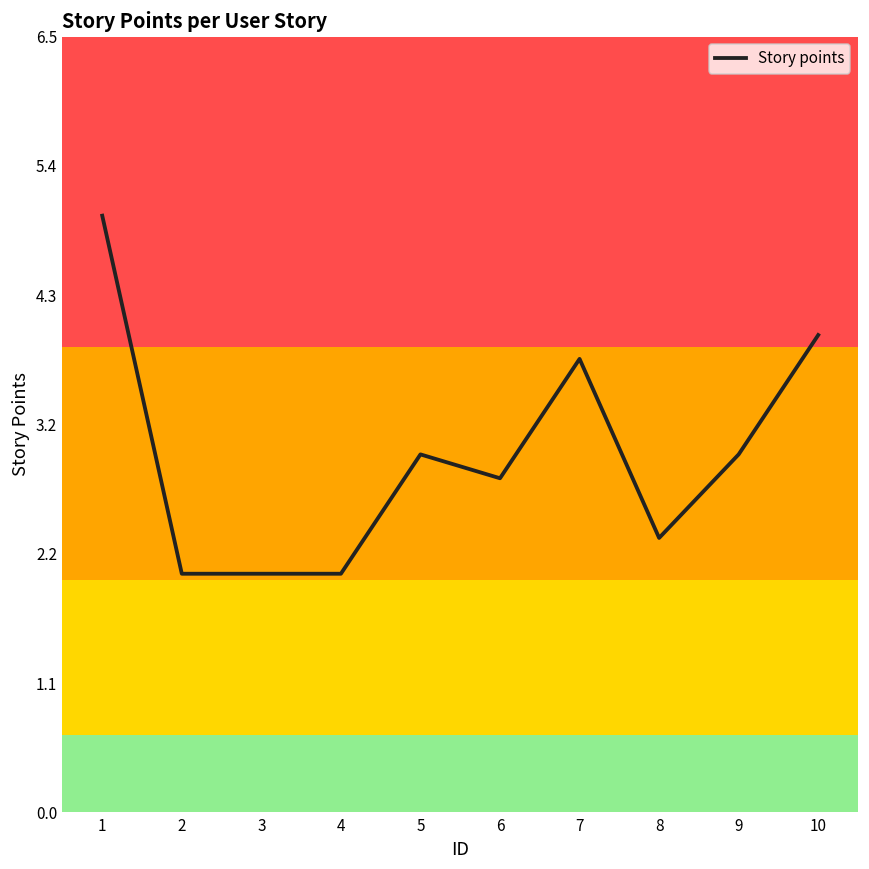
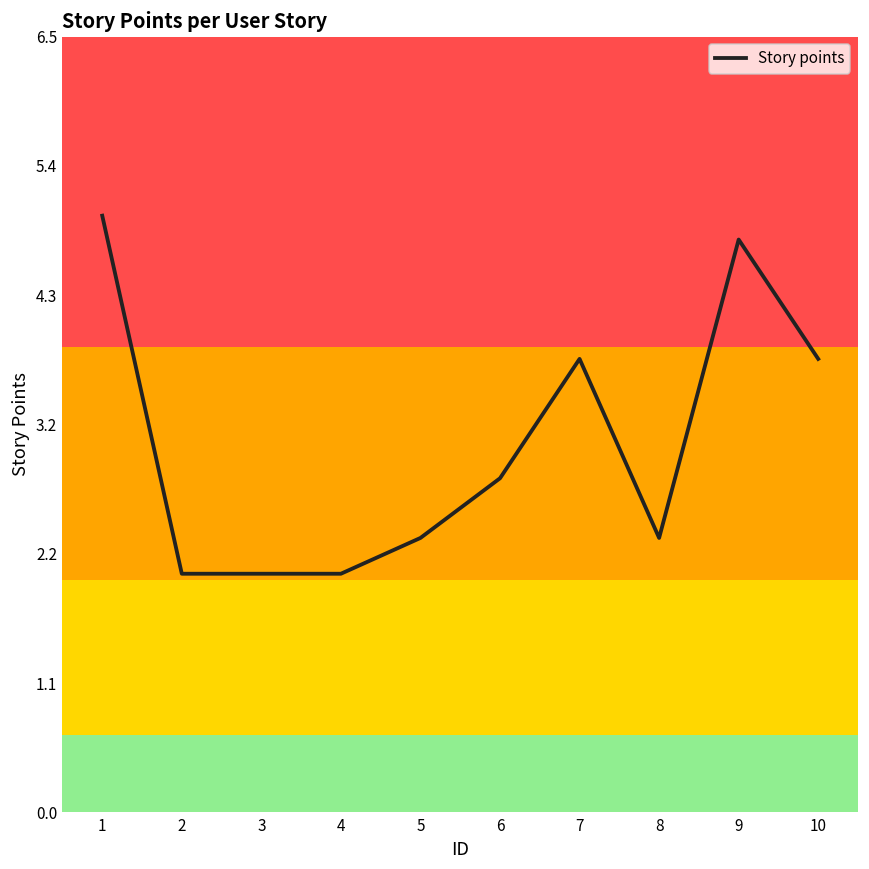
5: 3.0 -> 2.3
9: 3.0 -> 4.8
10: 4.0 -> 3.8
